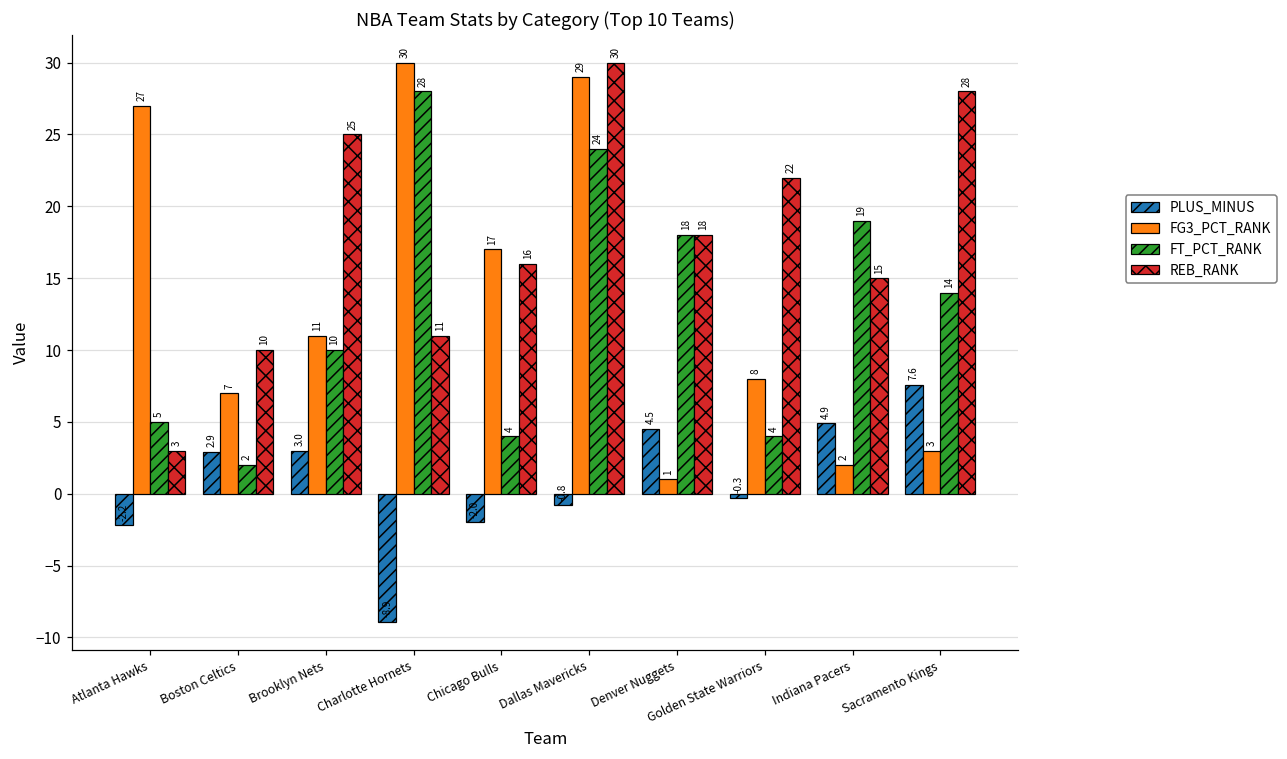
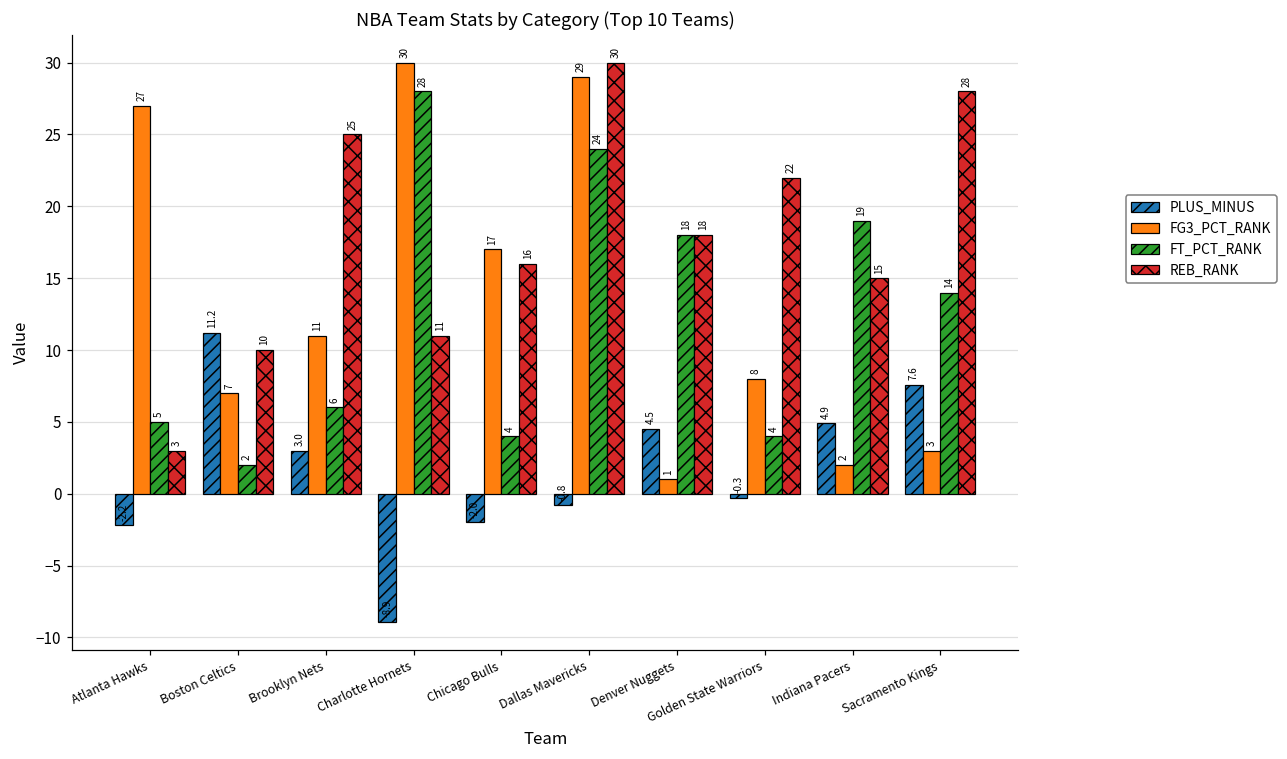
PLUS_MINUS, Boston Celtics: 2.9 -> 11.2
FT_PCT_RANK, Brooklyn Nets: 10 -> 6
